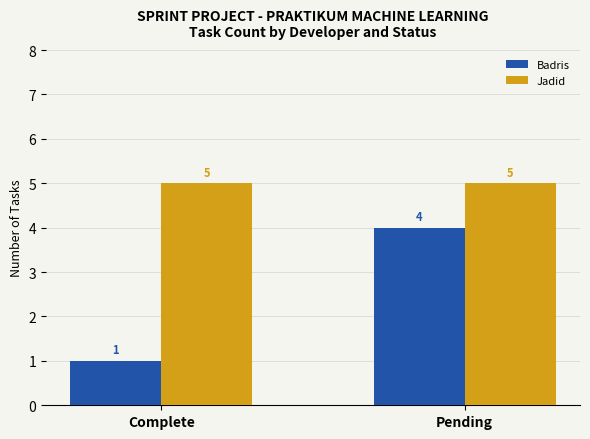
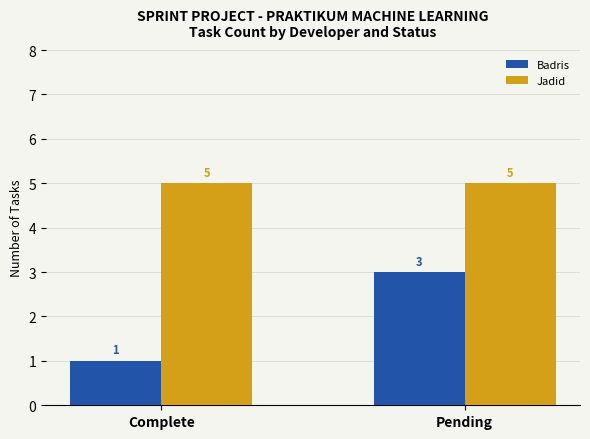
Badris, Pending: 4 -> 3
